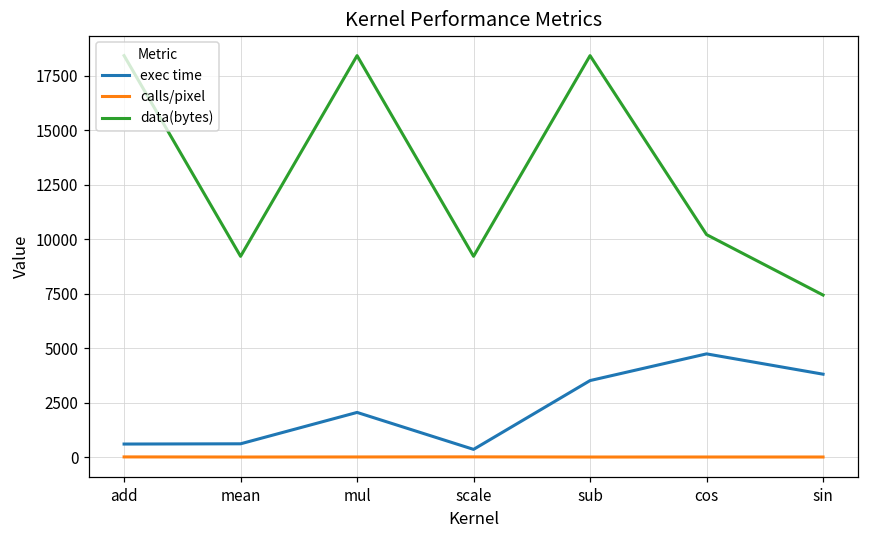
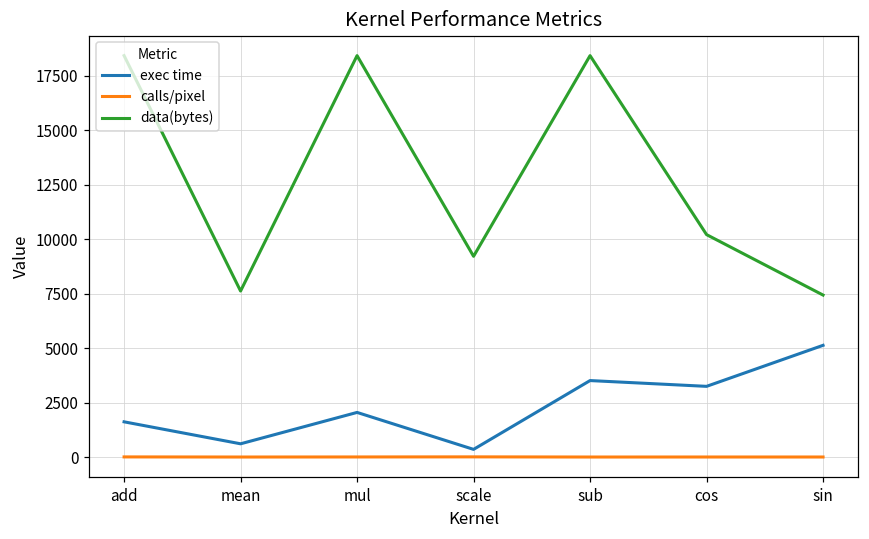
exec time, add: 600 -> 1600
data(bytes), mean: 9200 -> 7600
exec time, cos: 4700 -> 3200
exec time, sin: 3800 -> 5100
